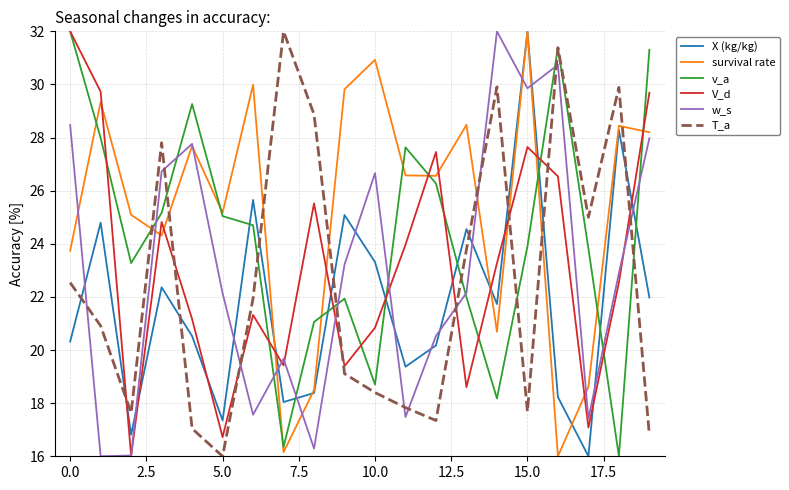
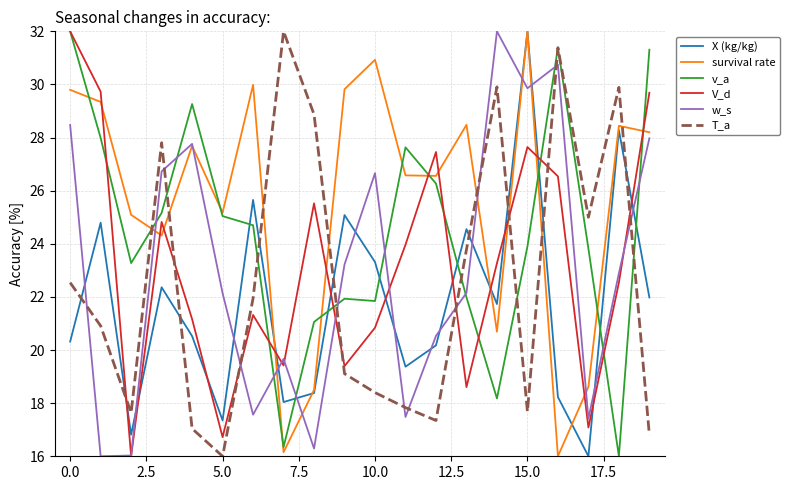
survival rate, 0.0: 23.7 -> 29.8
v_a, 10.0: 18.7 -> 21.8
